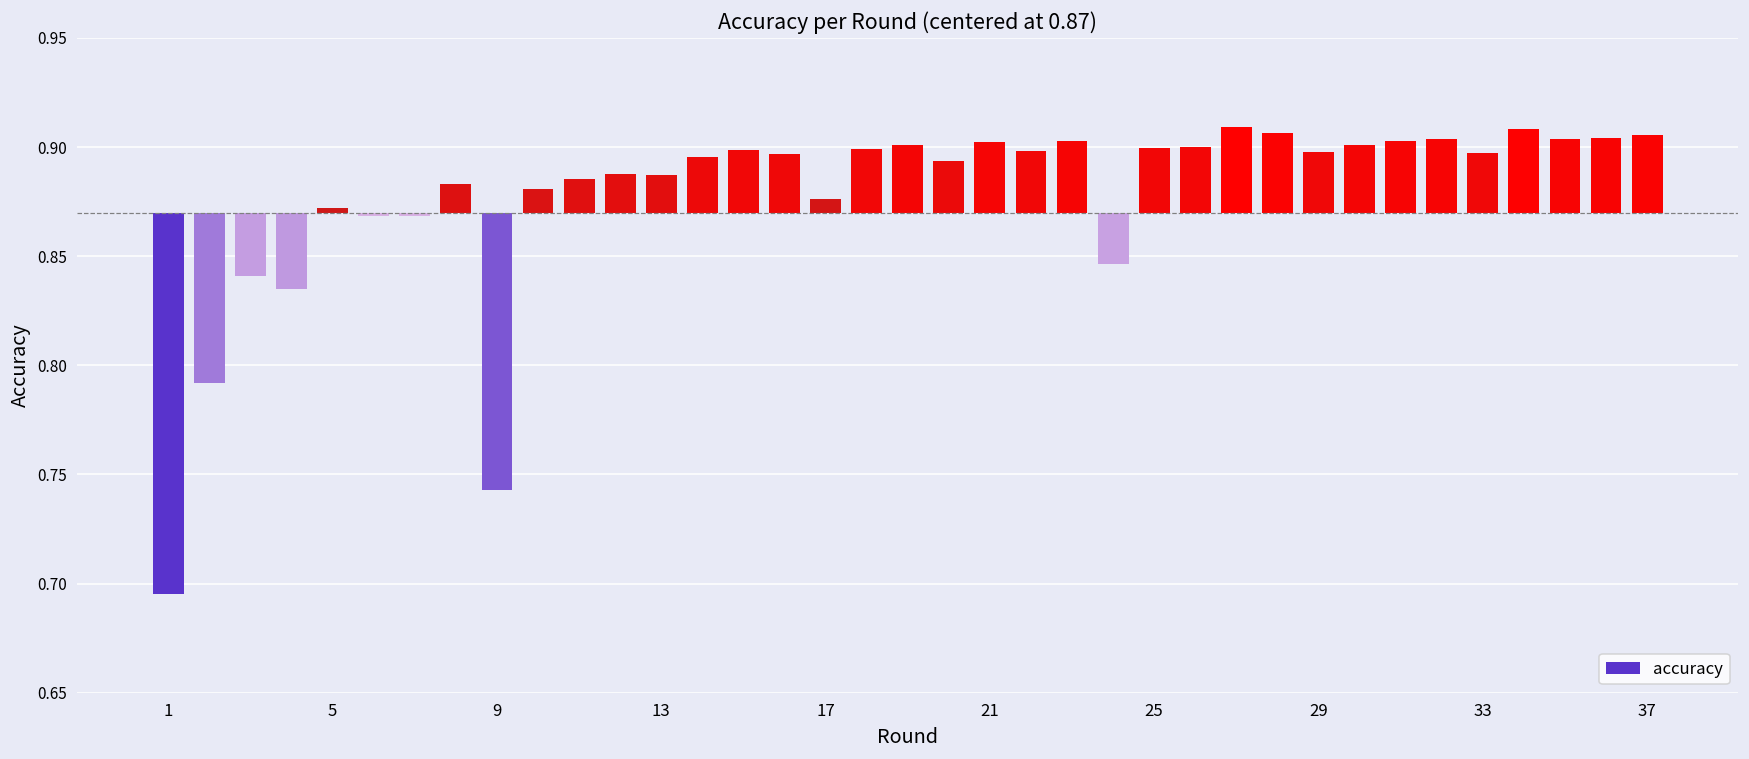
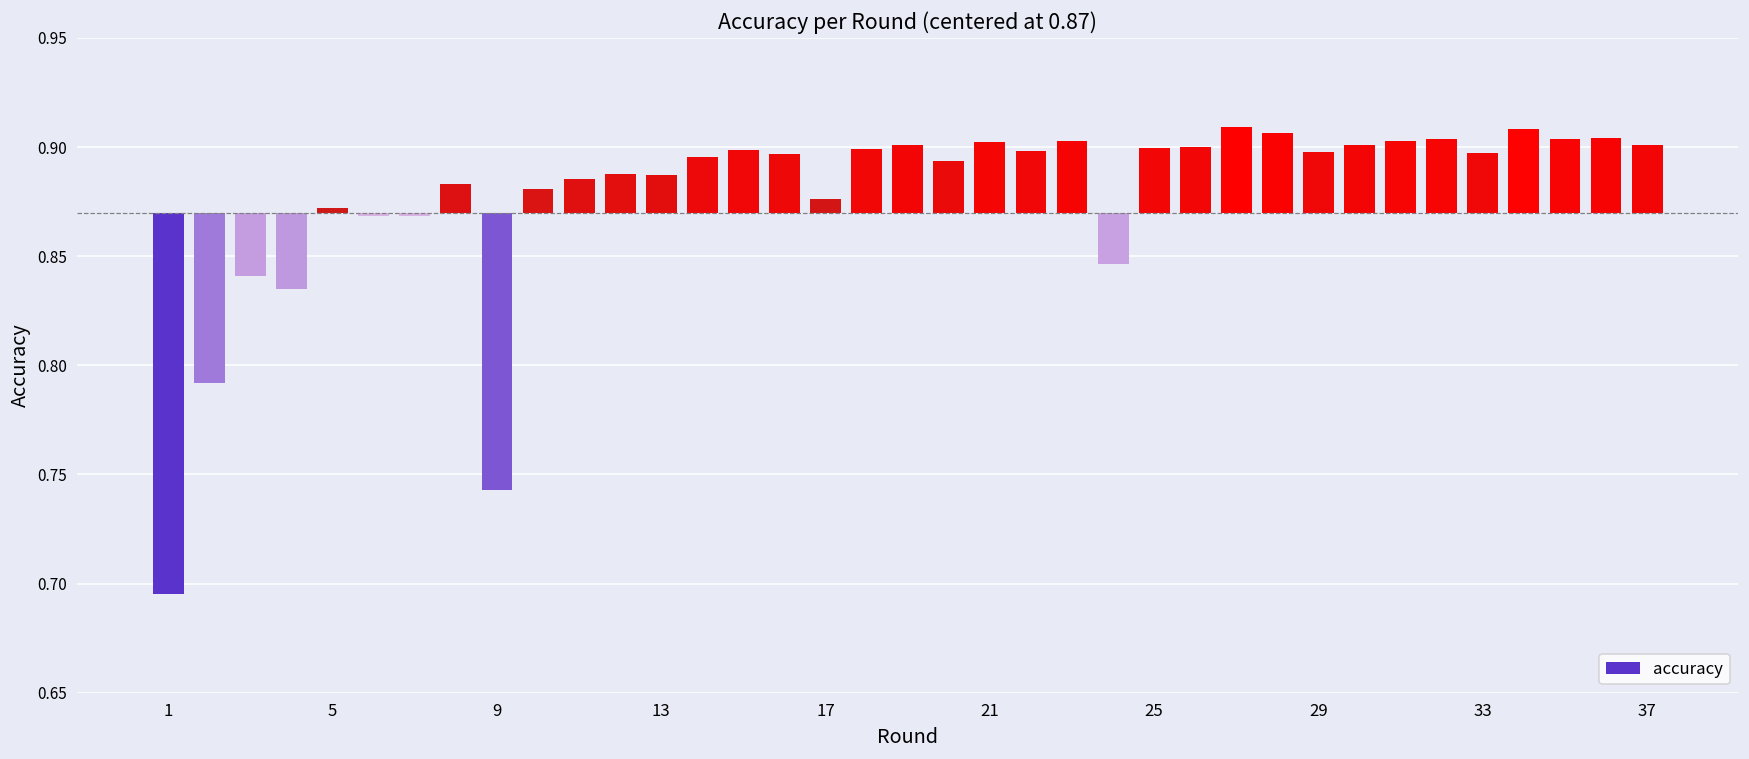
37: 0.906 -> 0.901
